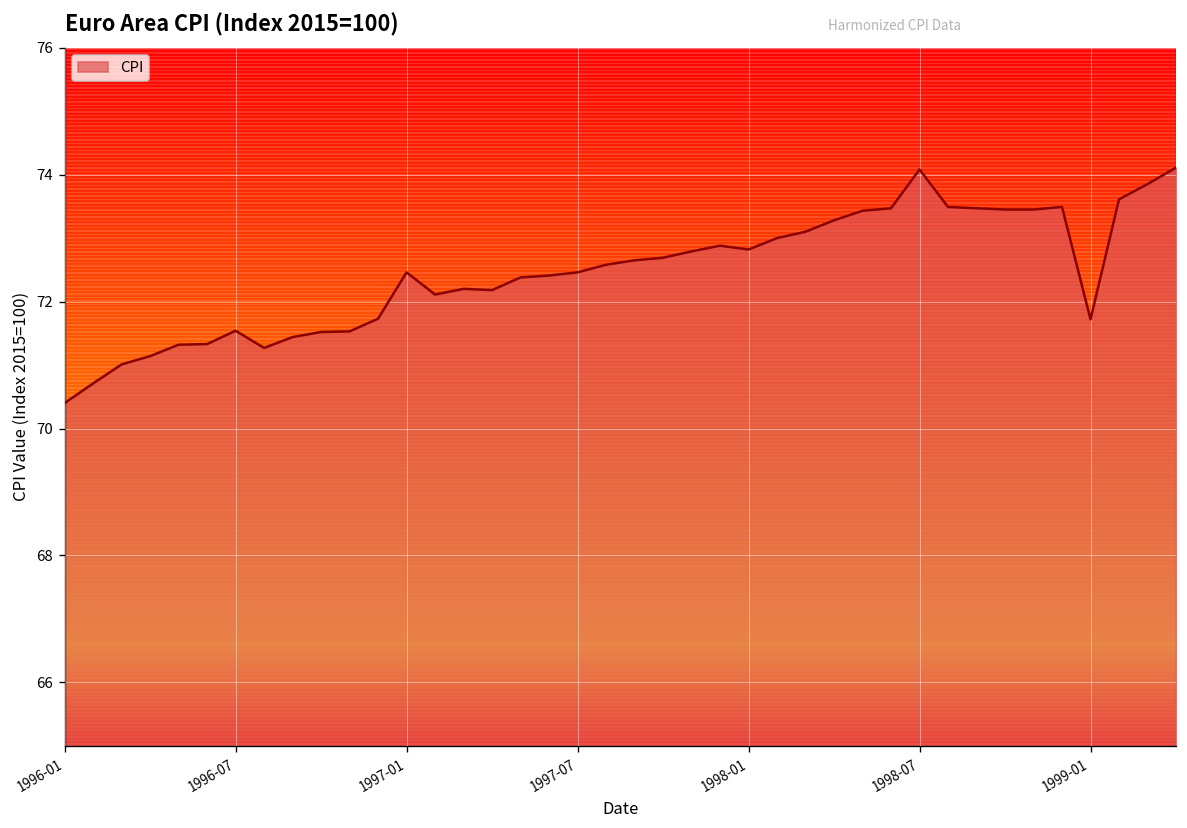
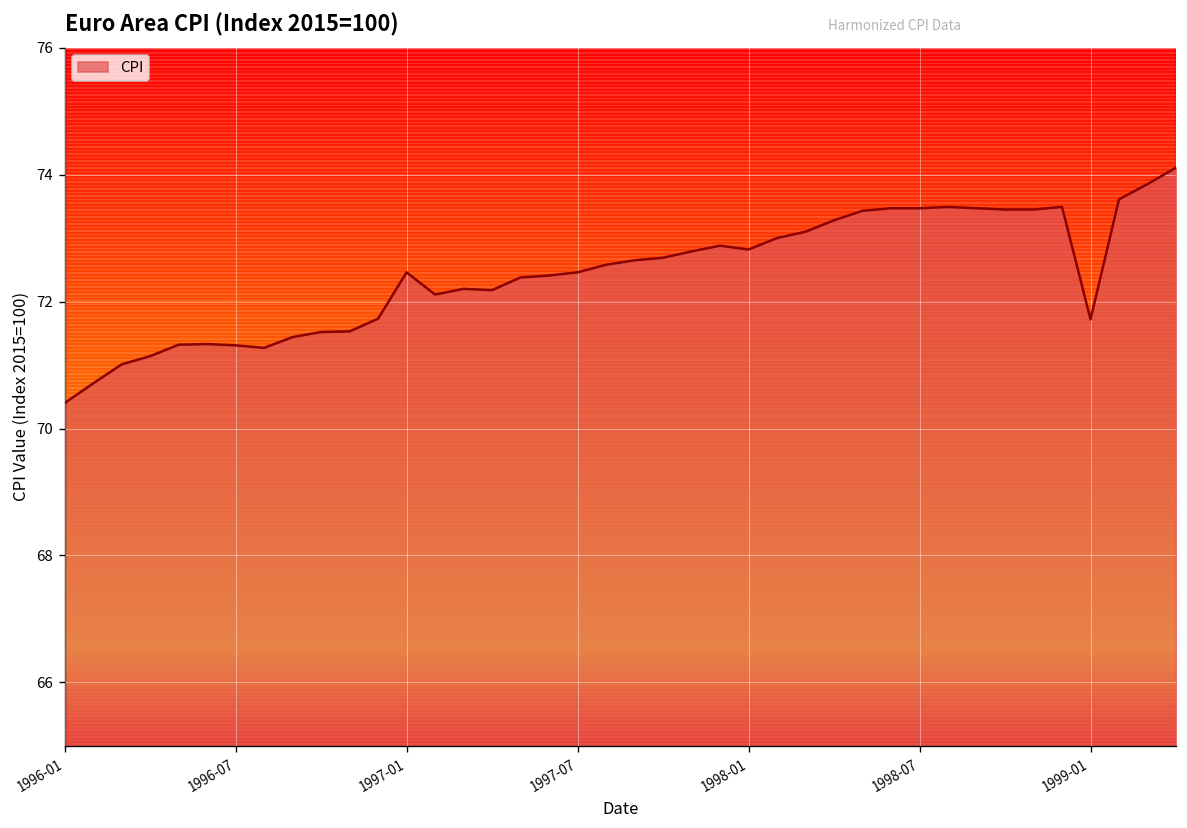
1996-07: 71.5 -> 71.3
1998-07: 74.1 -> 73.5
